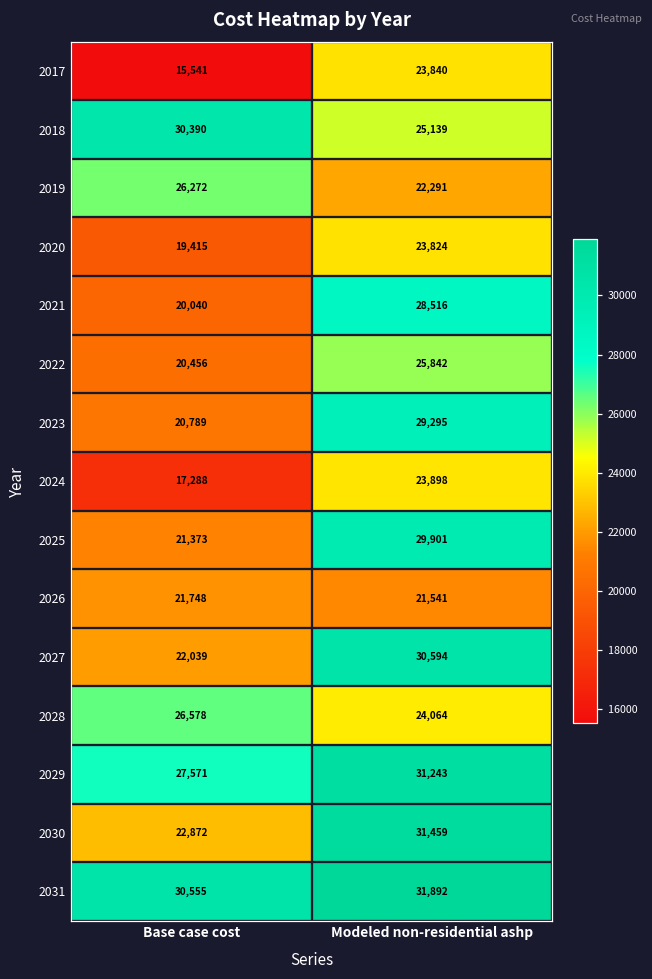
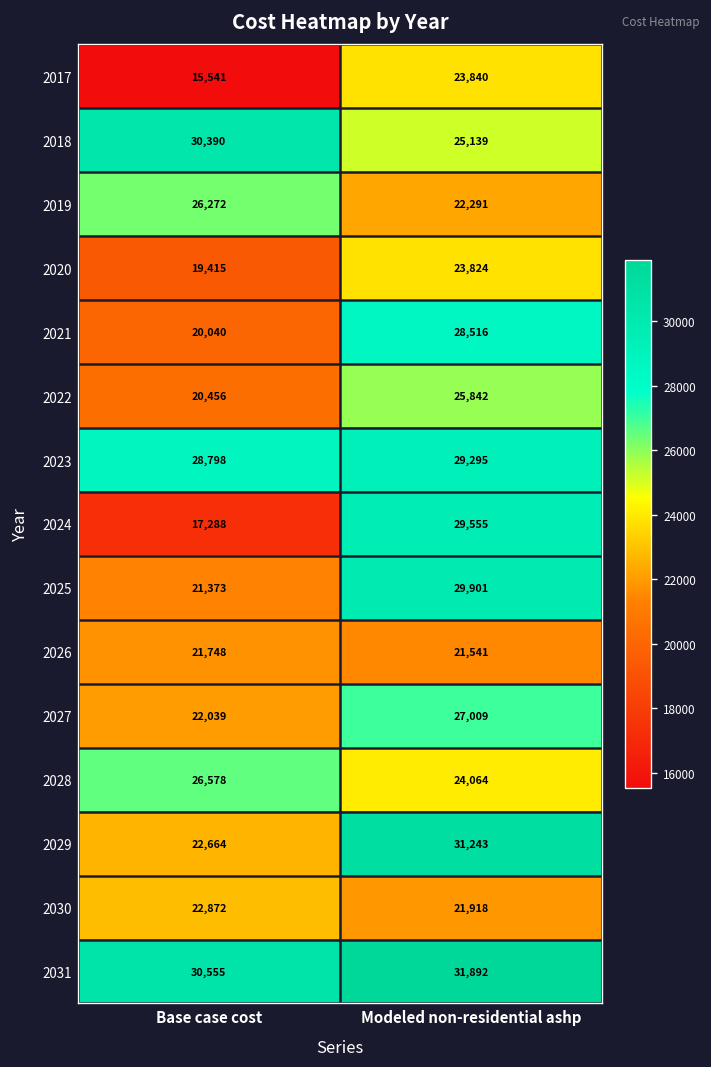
2023, Base case cost: 20,789 -> 28,798
2024, Modeled non-residential ashp: 23,898 -> 29,555
2027, Modeled non-residential ashp: 30,594 -> 27,009
2029, Base case cost: 27,571 -> 22,664
2030, Modeled non-residential ashp: 31,459 -> 21,918
